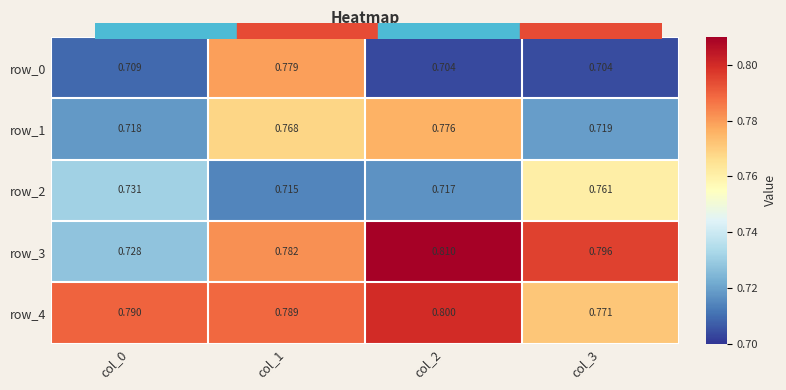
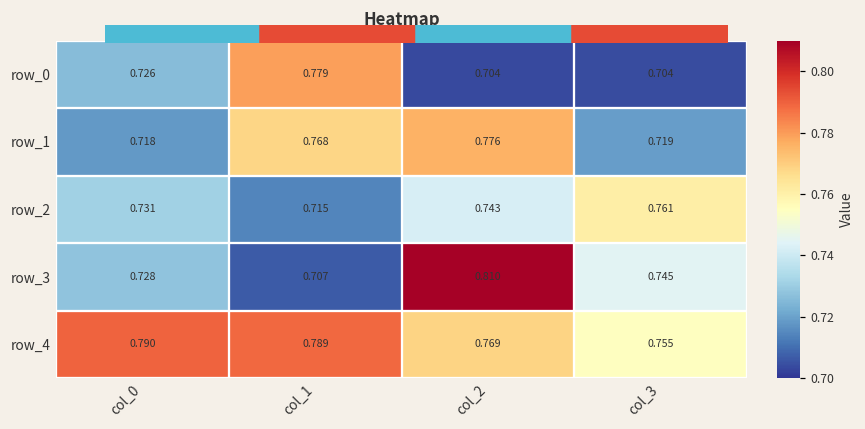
row_0, col_0: 0.709 -> 0.726
row_2, col_2: 0.717 -> 0.743
row_3, col_1: 0.782 -> 0.707
row_3, col_3: 0.796 -> 0.745
row_4, col_2: 0.800 -> 0.769
row_4, col_3: 0.771 -> 0.755
